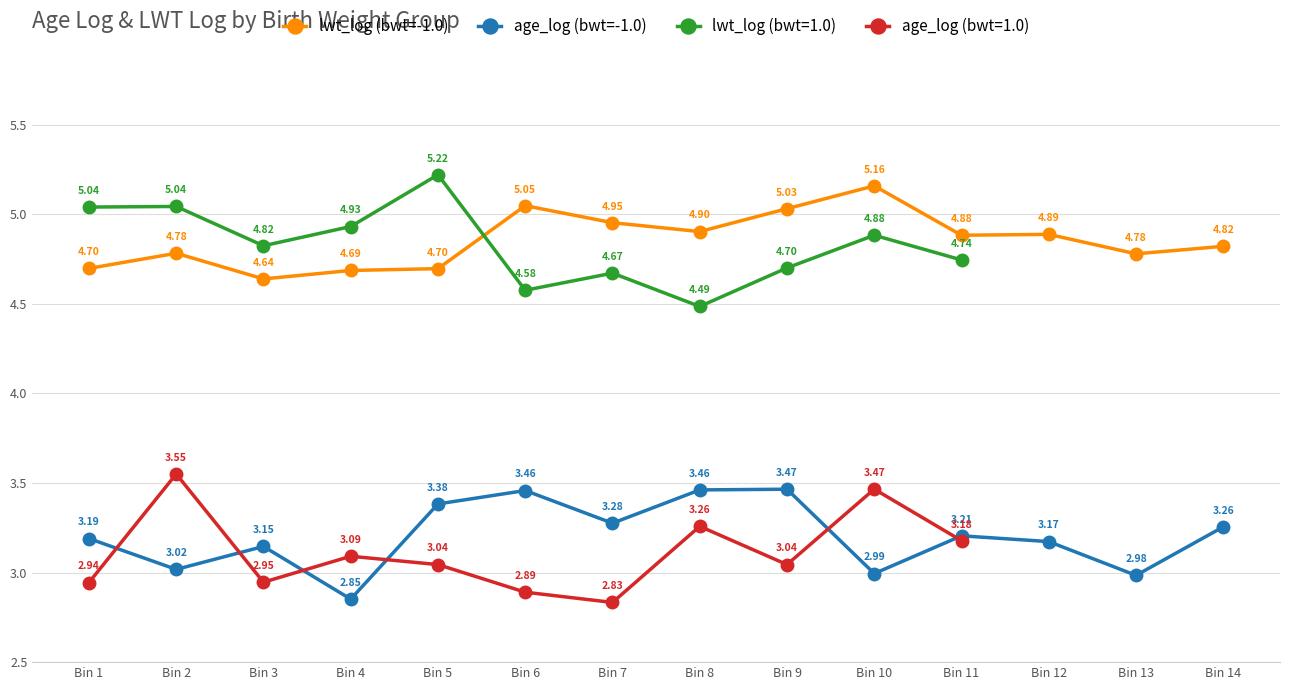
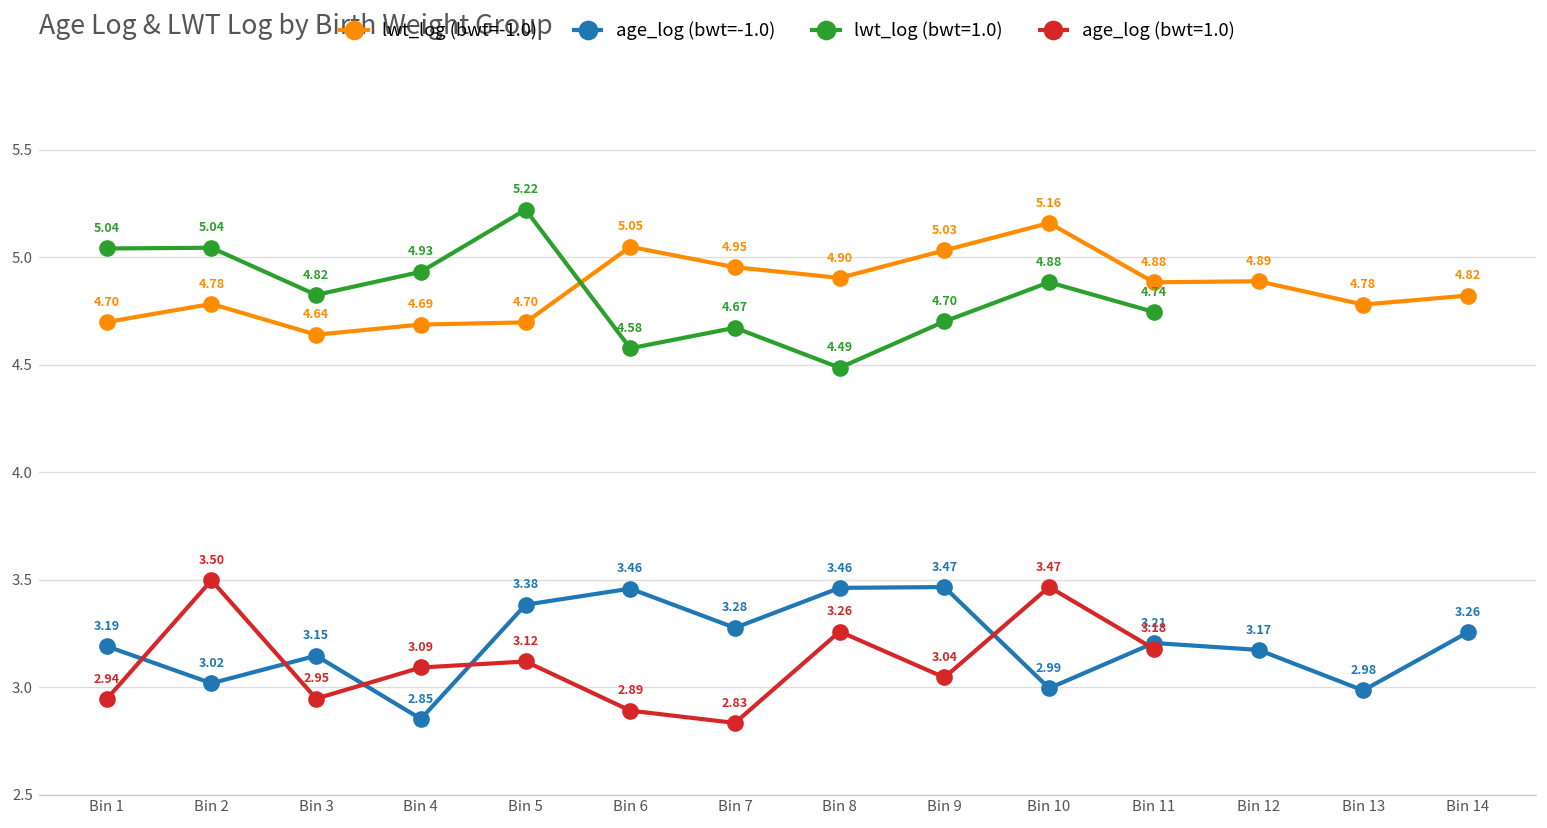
age_log (bwt=1.0), Bin 2: 3.55 -> 3.50
age_log (bwt=1.0), Bin 5: 3.04 -> 3.12
